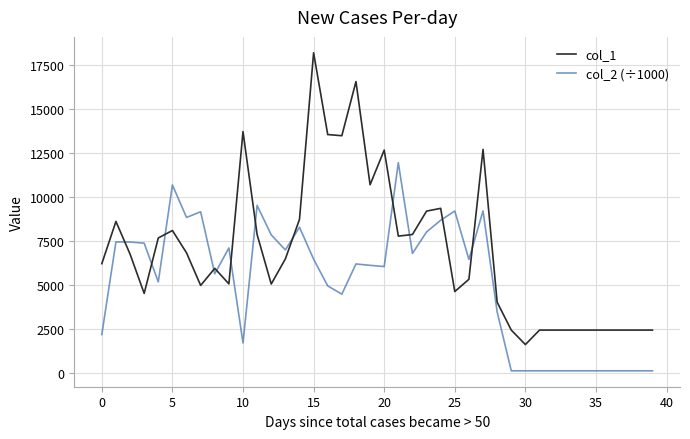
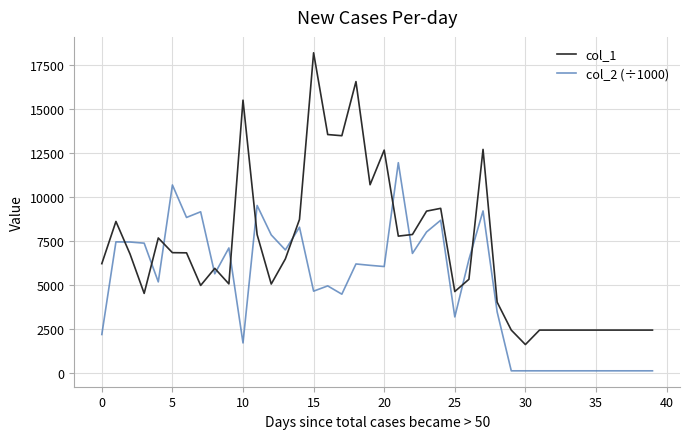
col_1, 5: 8100 -> 6800
col_1, 10: 13700 -> 15500
col_2 (÷1000), 15: 6500 -> 4700
col_2 (÷1000), 25: 9200 -> 3200
